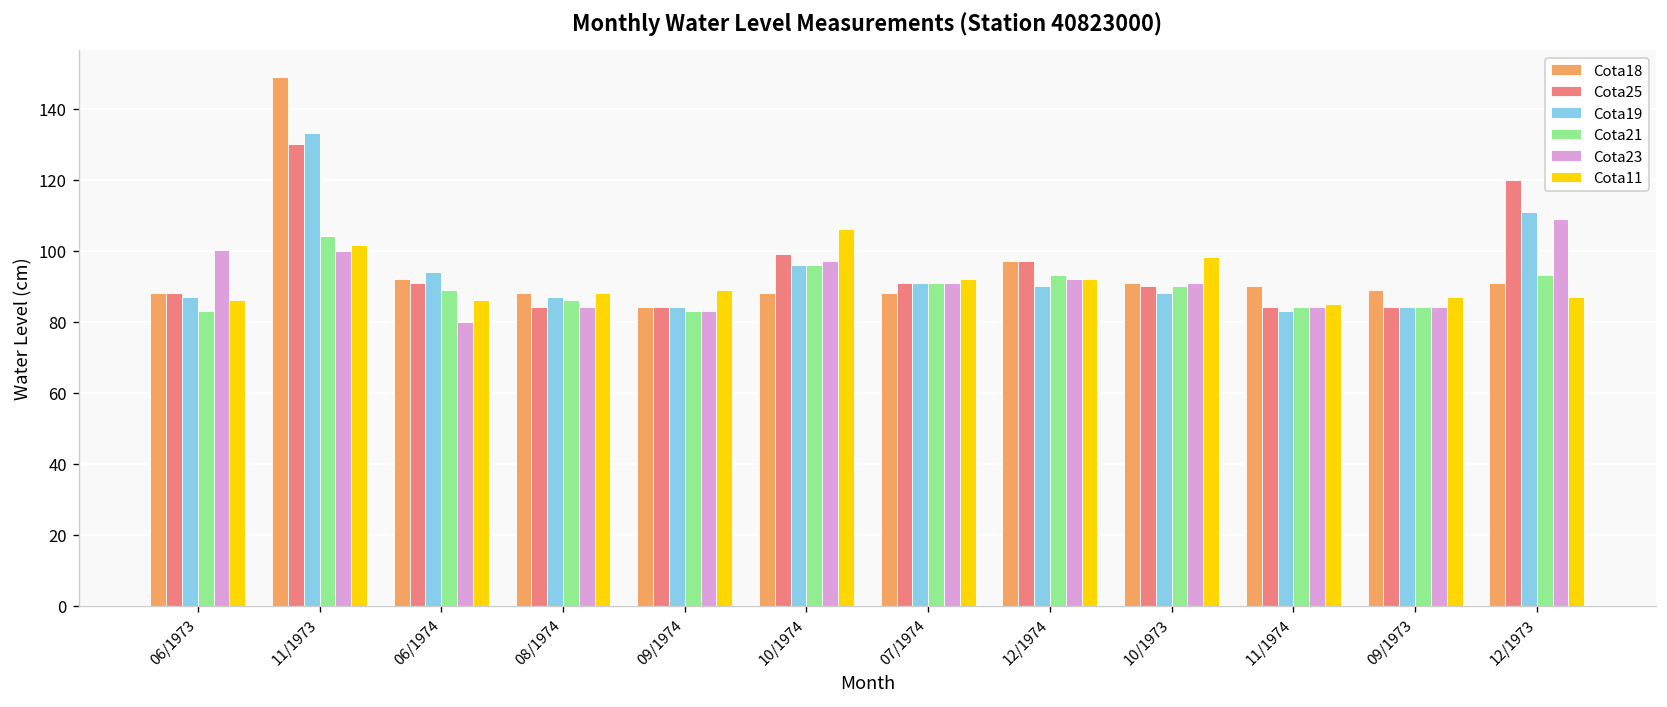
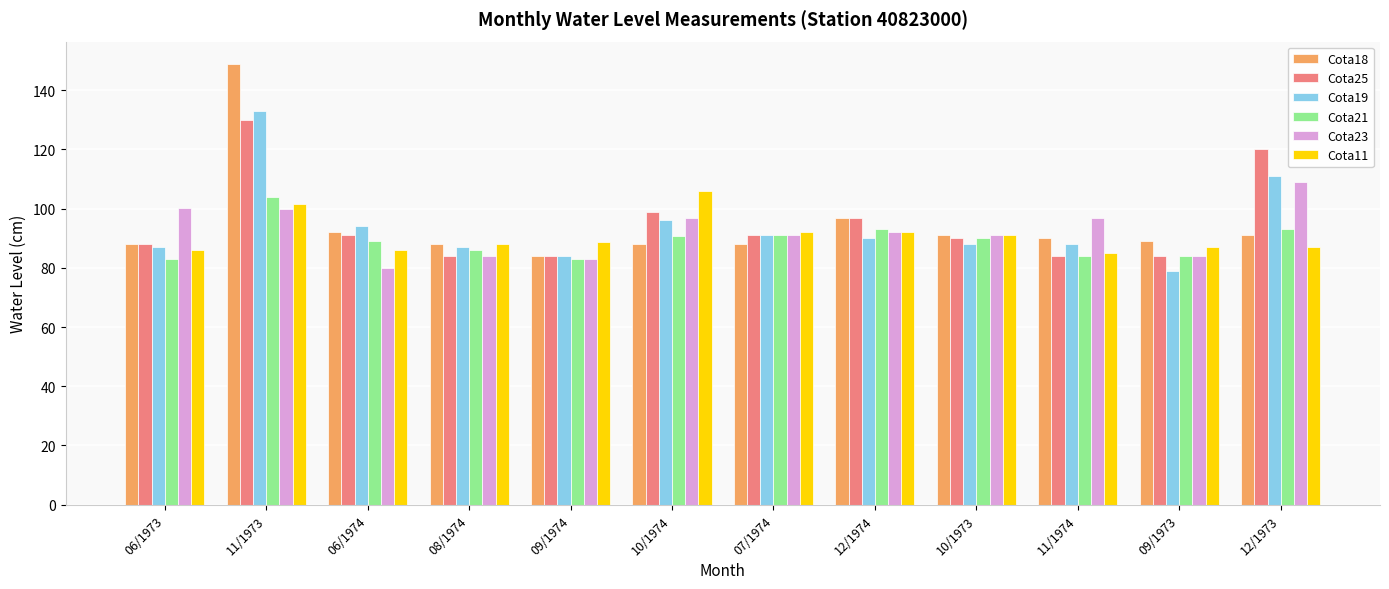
Cota21, 10/1974: 96 -> 91
Cota11, 10/1973: 98 -> 91
Cota19, 11/1974: 83 -> 88
Cota23, 11/1974: 84 -> 97
Cota19, 09/1973: 84 -> 79
